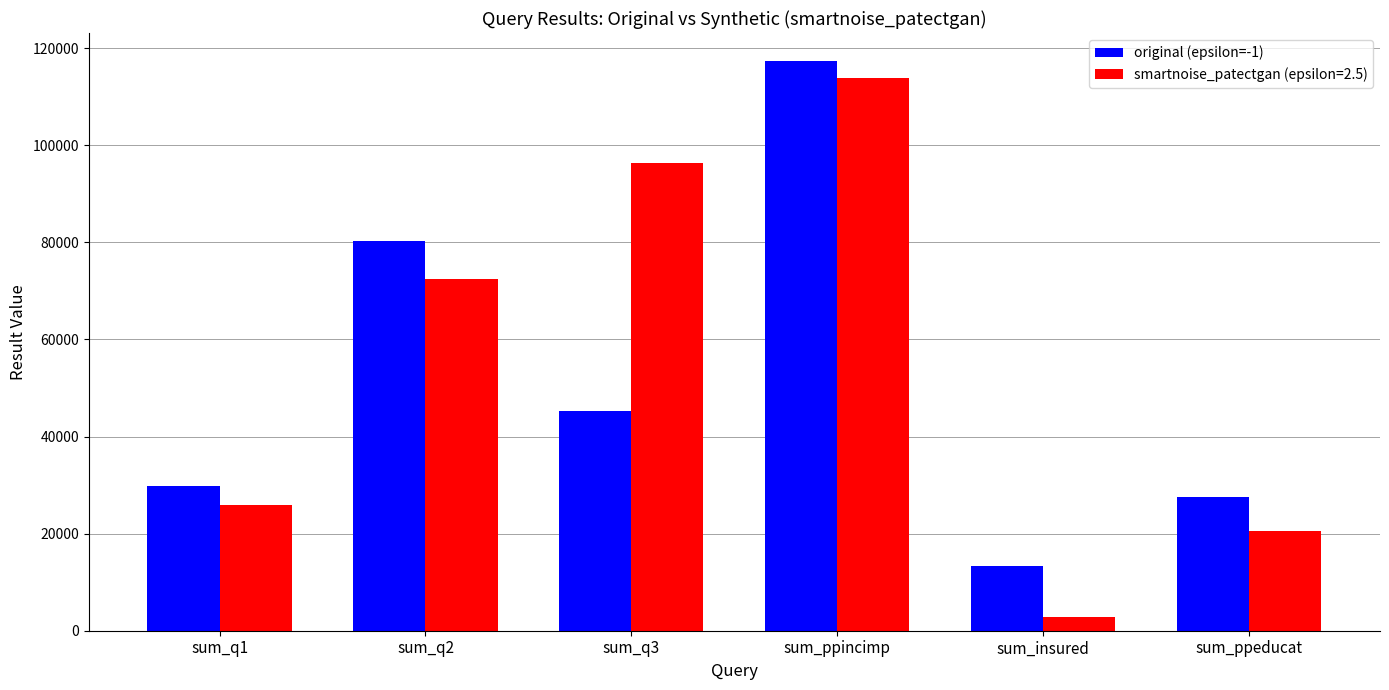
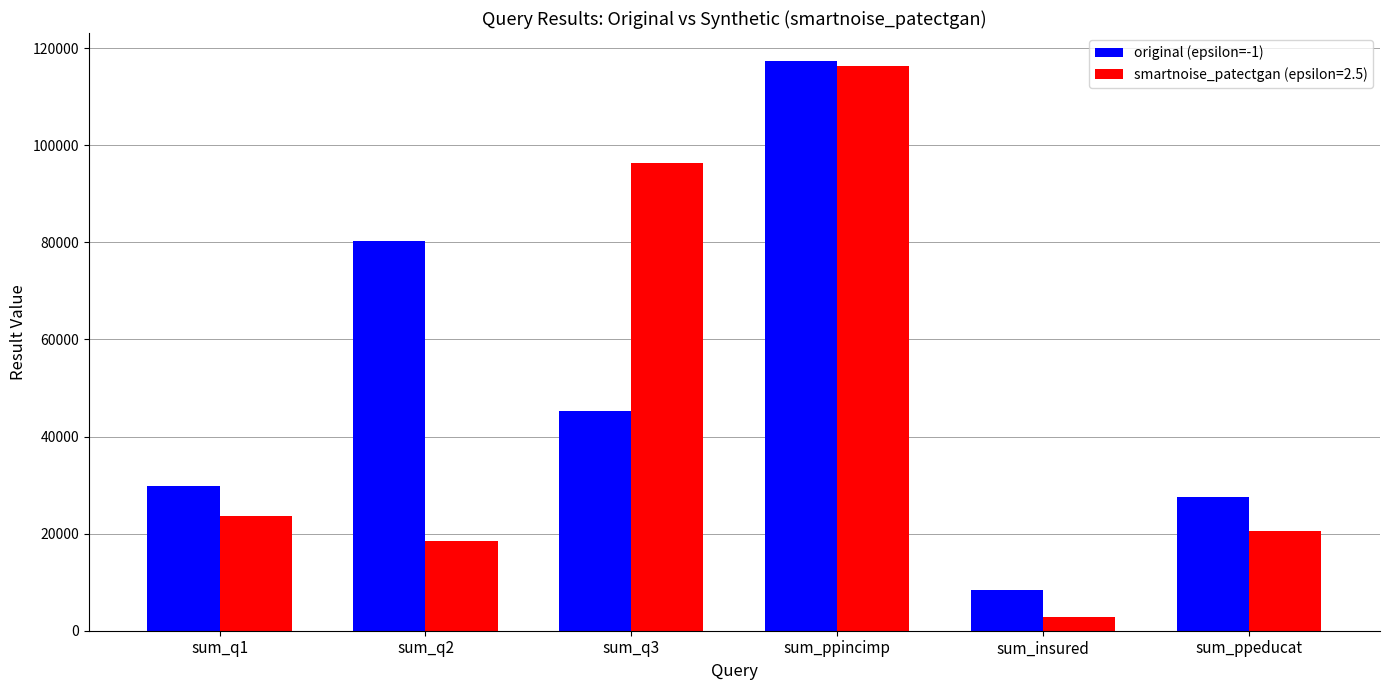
smartnoise_patectgan (epsilon=2.5), sum_q1: 26000 -> 24000
smartnoise_patectgan (epsilon=2.5), sum_q2: 72000 -> 18000
smartnoise_patectgan (epsilon=2.5), sum_ppincimp: 114000 -> 116000
original (epsilon=-1), sum_insured: 13000 -> 8000
